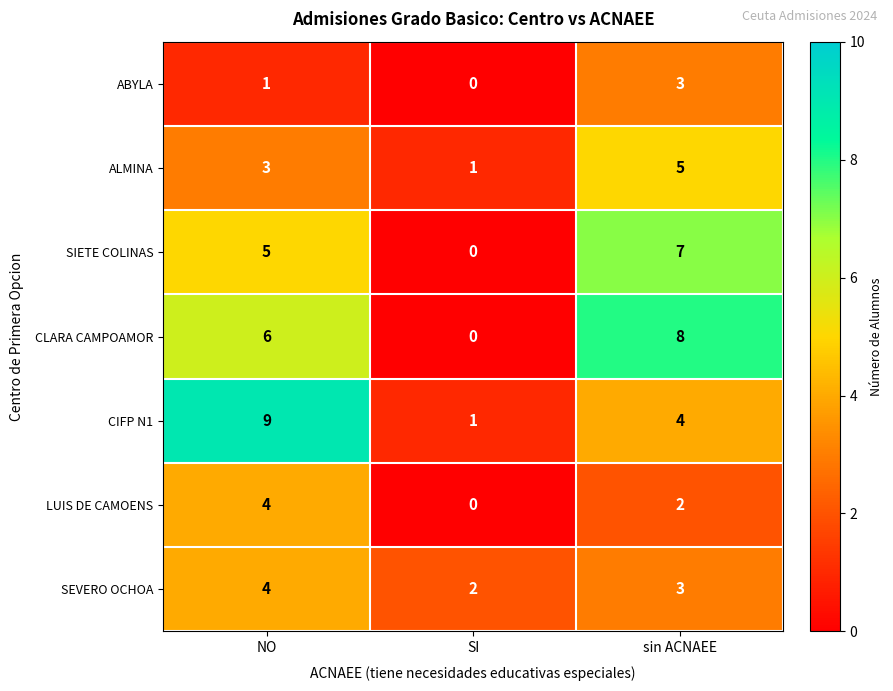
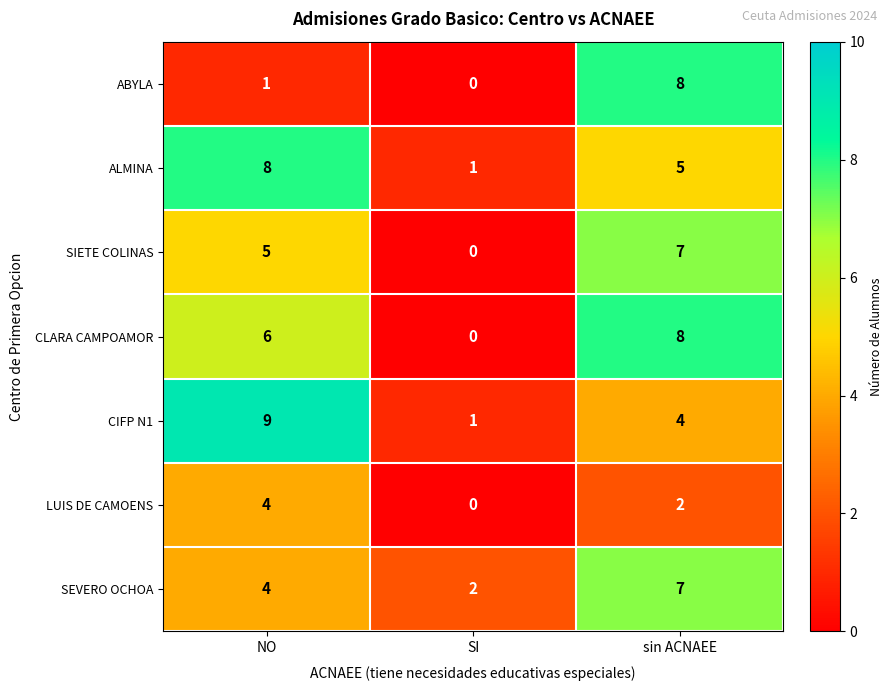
ABYLA, sin ACNAEE: 3 -> 8
ALMINA, NO: 3 -> 8
SEVERO OCHOA, sin ACNAEE: 3 -> 7
